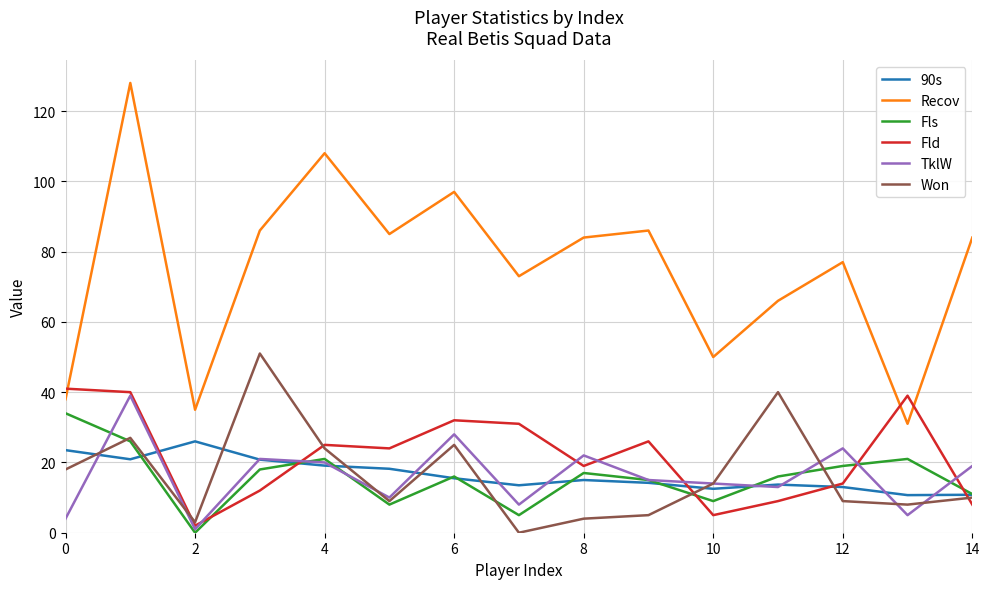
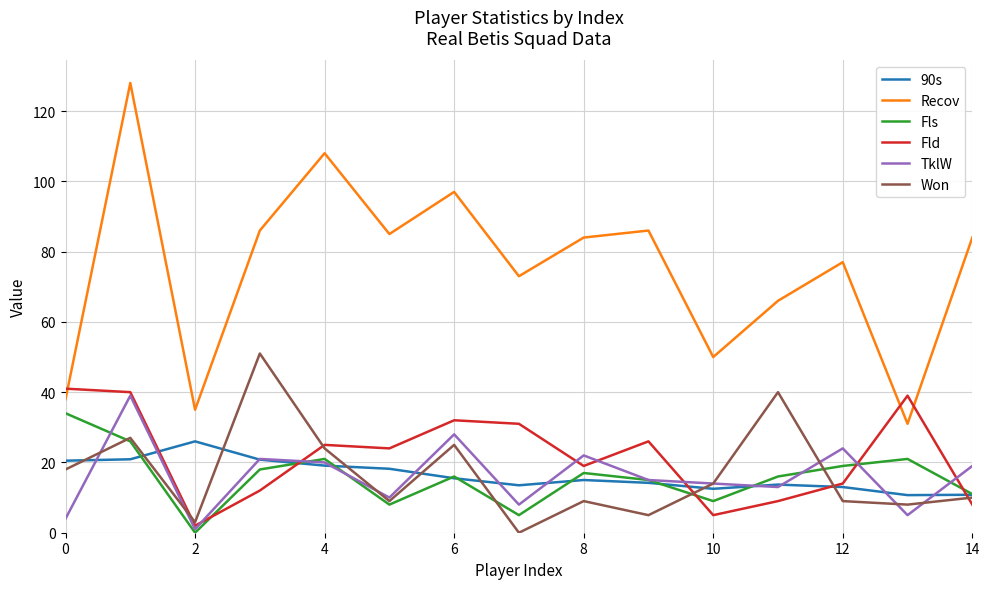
90s, 0: 24 -> 21
Won, 8: 4 -> 9
